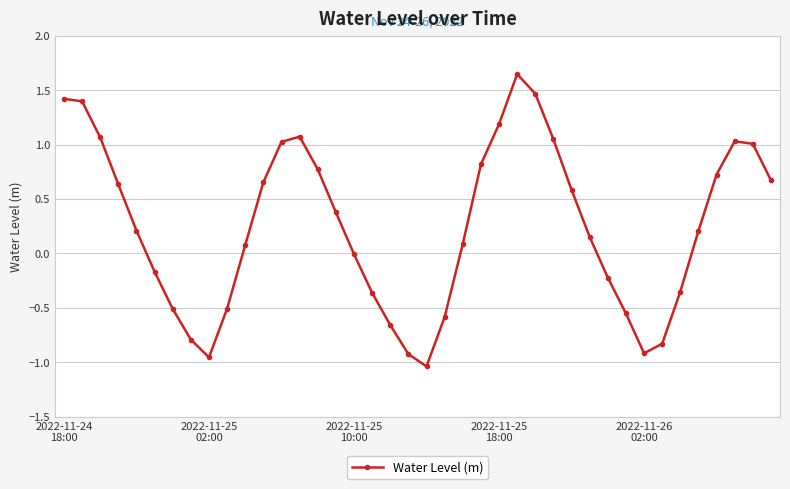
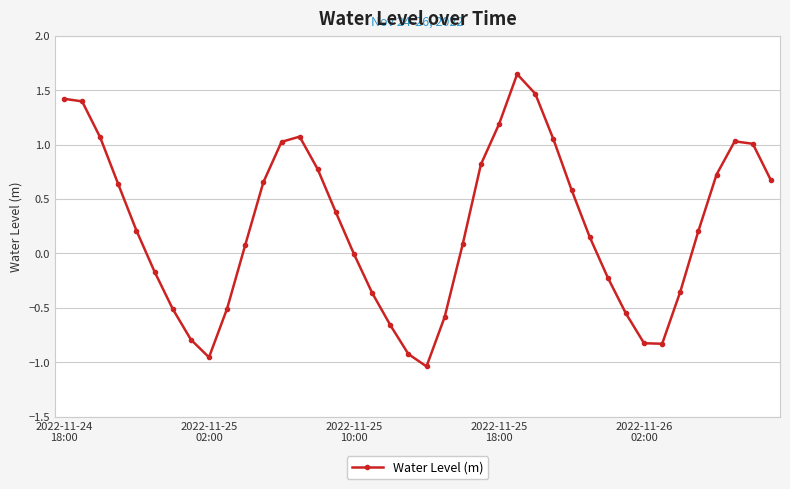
2022-11-26 02:00: -0.92 -> -0.82
